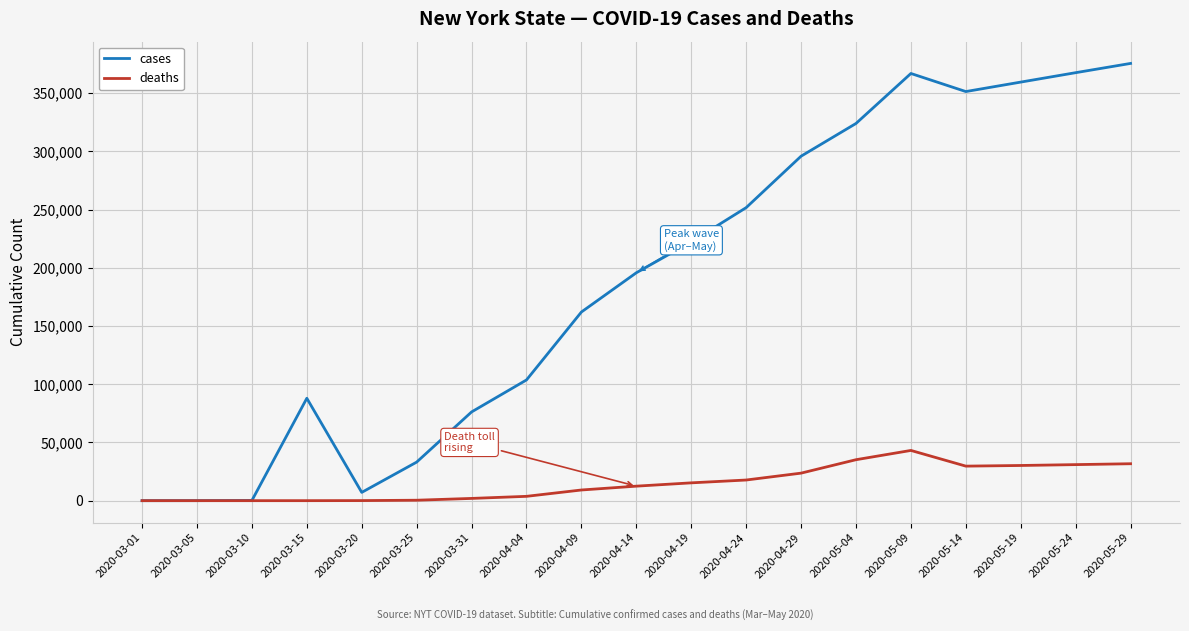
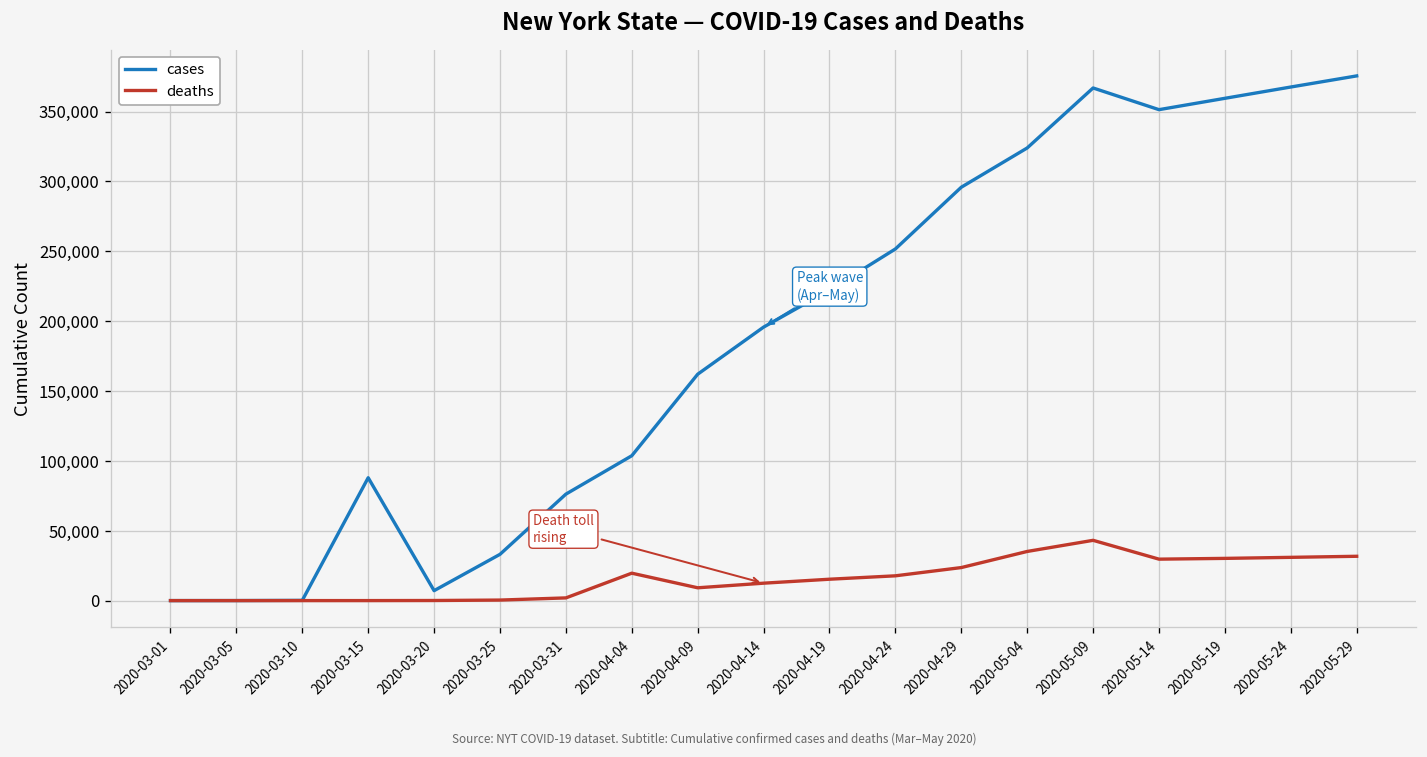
deaths, 2020-04-04: 4,000 -> 20,000
